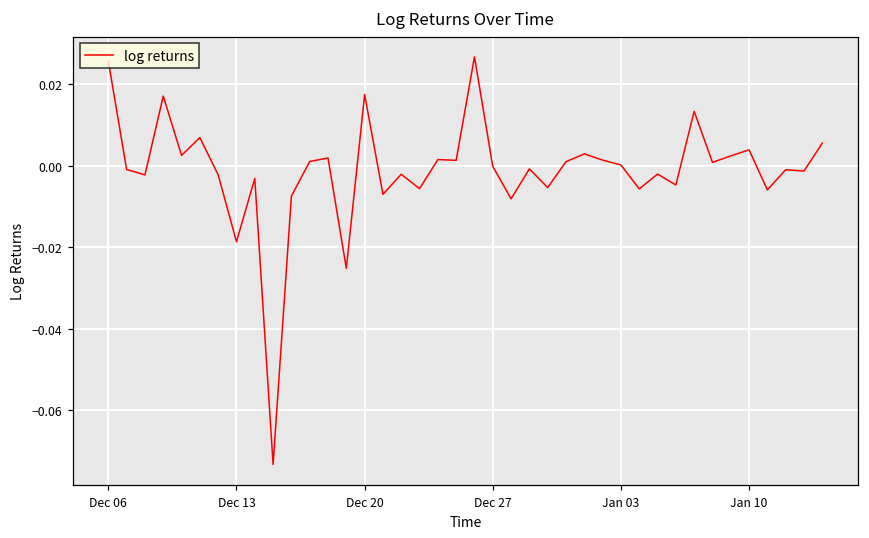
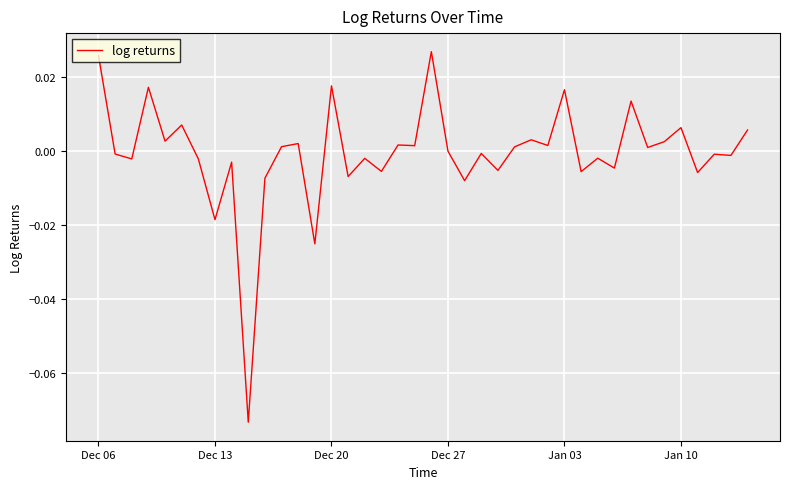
Jan 03: 0.000 -> 0.016
Jan 10: 0.004 -> 0.006
